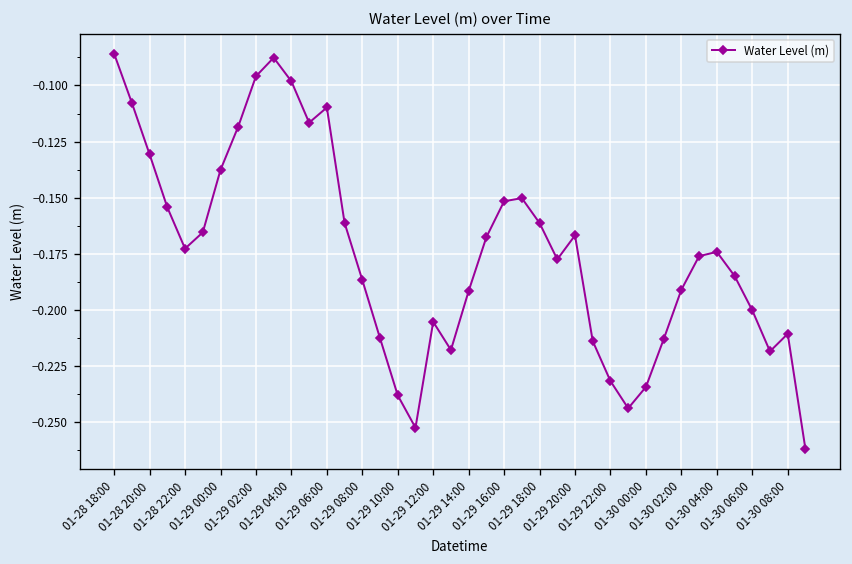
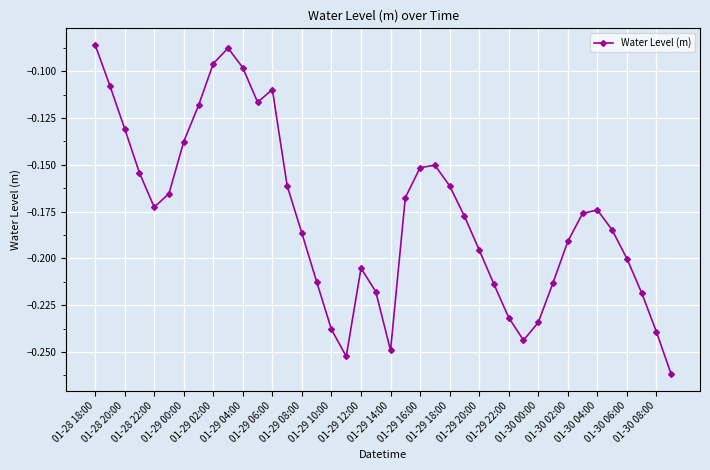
01-29 14:00: -0.192 -> -0.249
01-29 20:00: -0.167 -> -0.195
01-30 08:00: -0.211 -> -0.239
